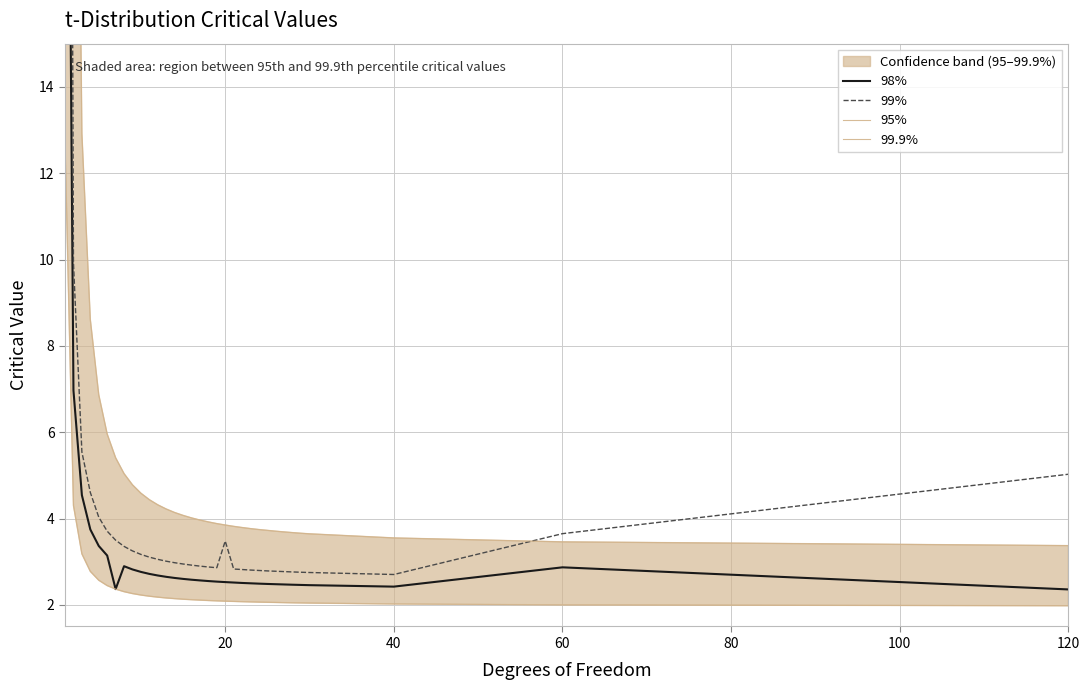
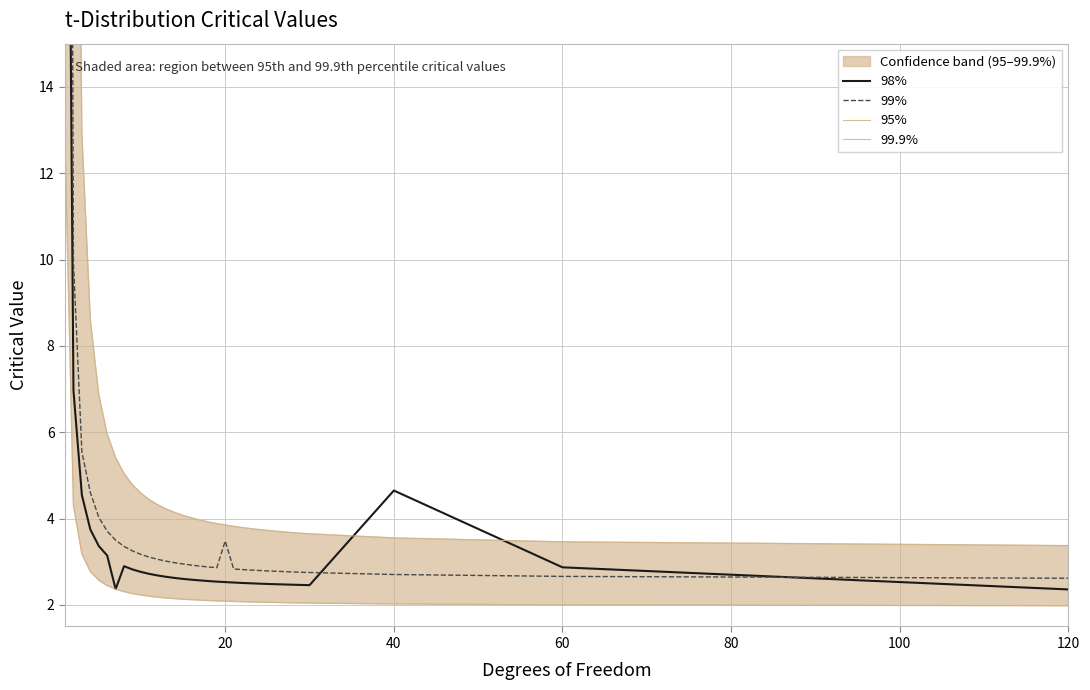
98%, 40: 2.4 -> 4.6
99%, 60: 3.7 -> 2.7
99%, 120: 5.0 -> 2.6
